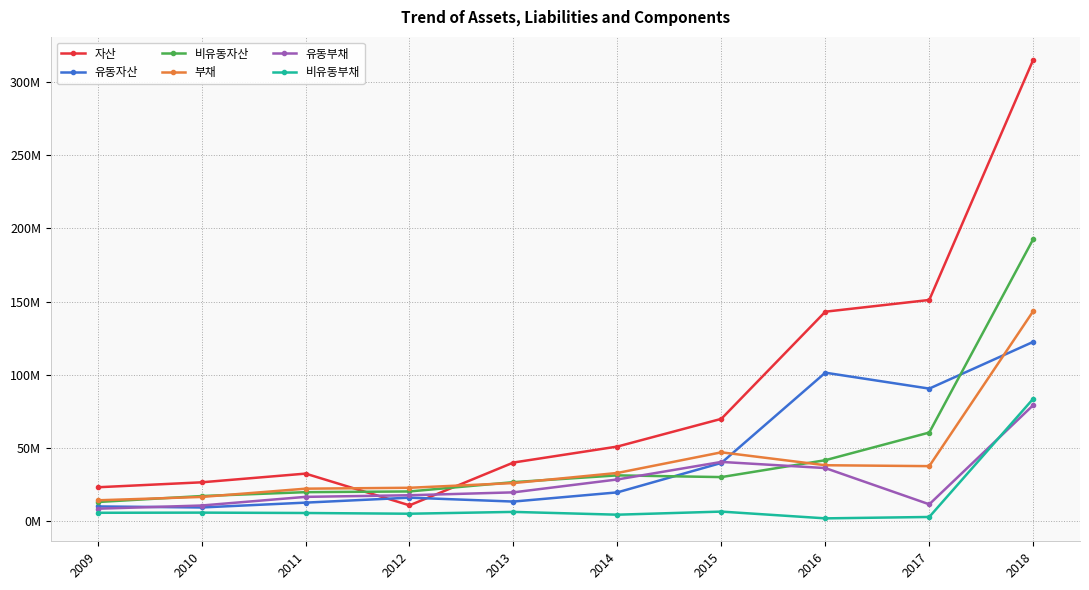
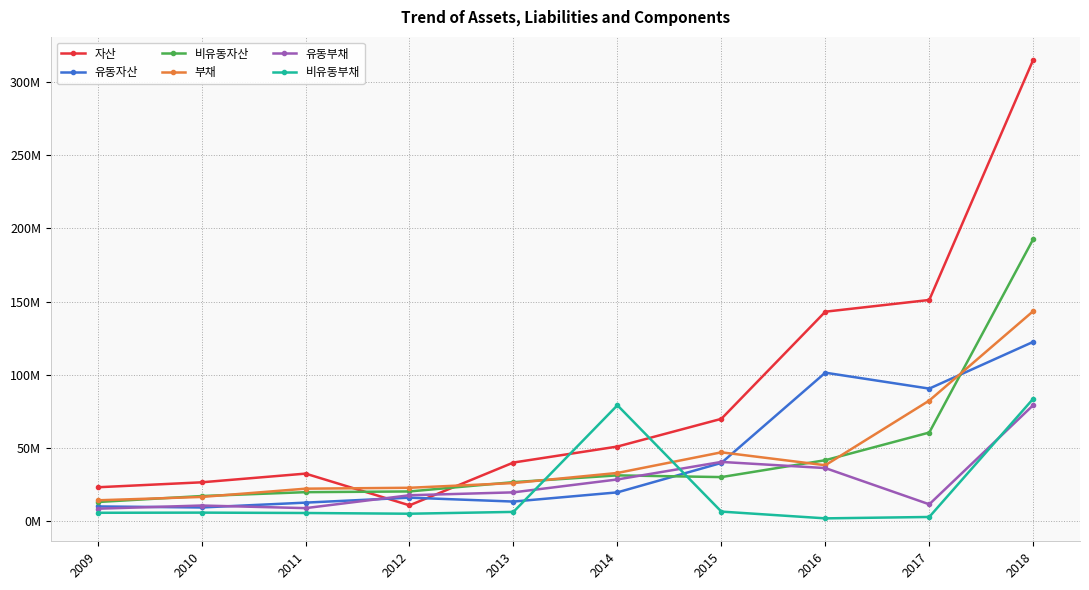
유동부채, 2011: 17000000 -> 9000000
비유동부채, 2014: 4000000 -> 79000000
부채, 2017: 38000000 -> 82000000
